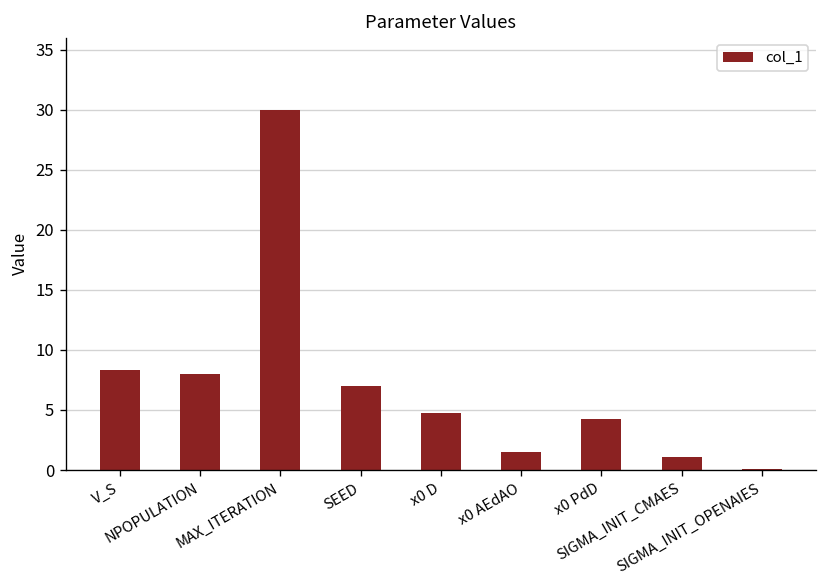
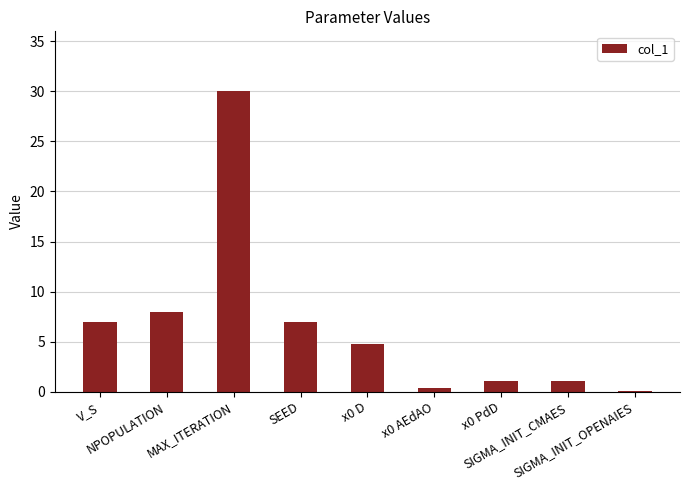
V_S: 8.3 -> 7.0
x0 AEdAO: 1.5 -> 0.4
x0 PdD: 4.3 -> 1.1
